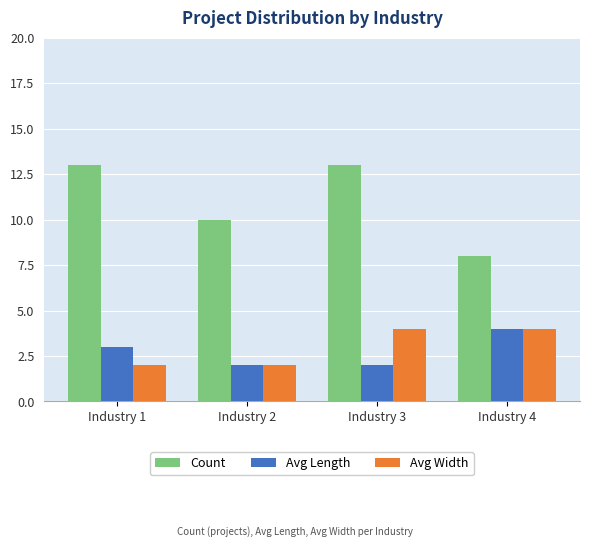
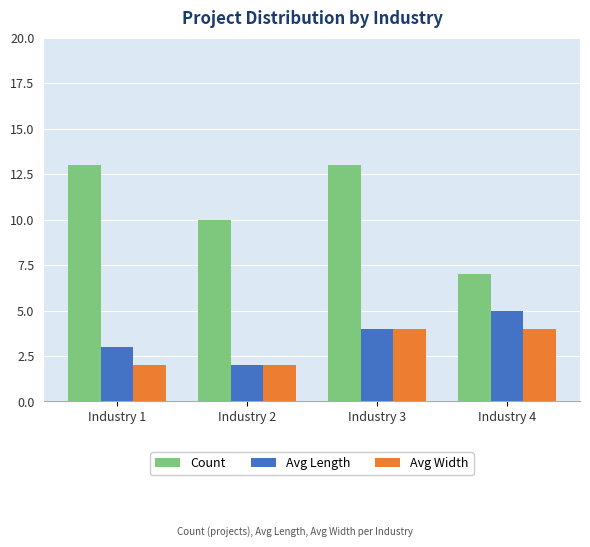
Avg Length, Industry 3: 2 -> 4
Count, Industry 4: 8 -> 7
Avg Length, Industry 4: 4 -> 5
